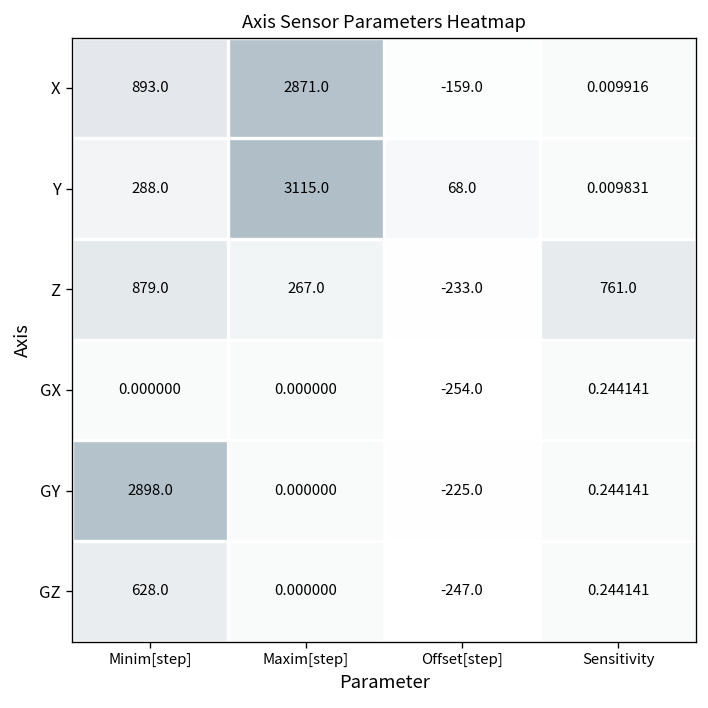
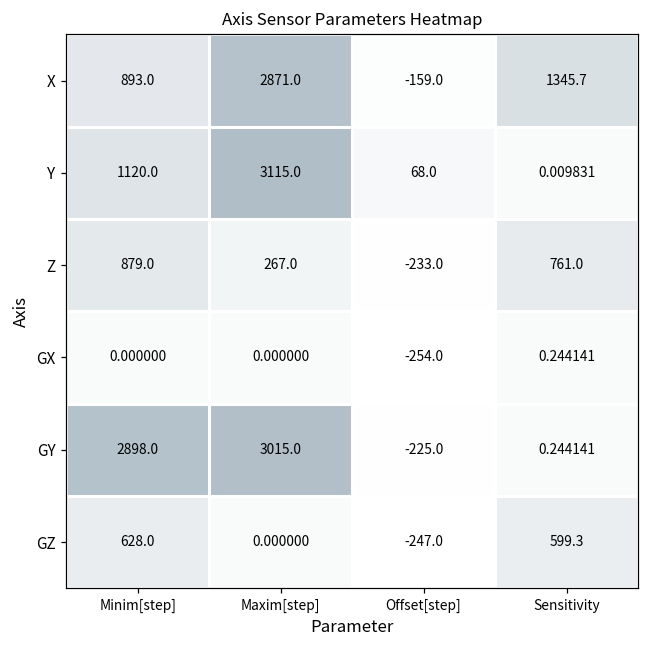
X, Sensitivity: 0.009916 -> 1345.7
Y, Minim[step]: 288.0 -> 1120.0
GY, Maxim[step]: 0.000000 -> 3015.0
GZ, Sensitivity: 0.244141 -> 599.3
